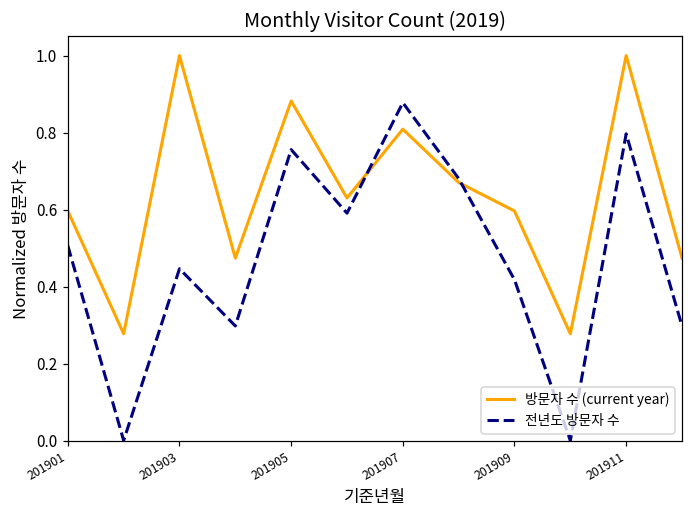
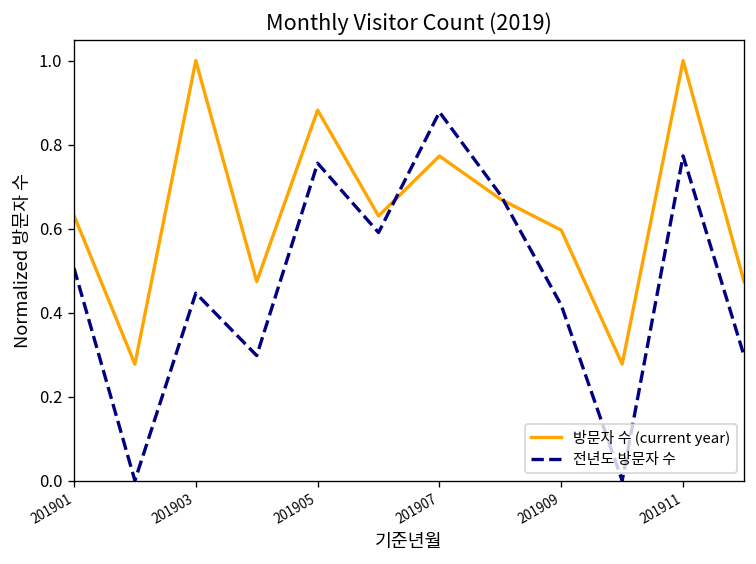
방문자 수 (current year), 201901: 0.60 -> 0.63
방문자 수 (current year), 201907: 0.81 -> 0.77
전년도 방문자 수, 201911: 0.80 -> 0.77
